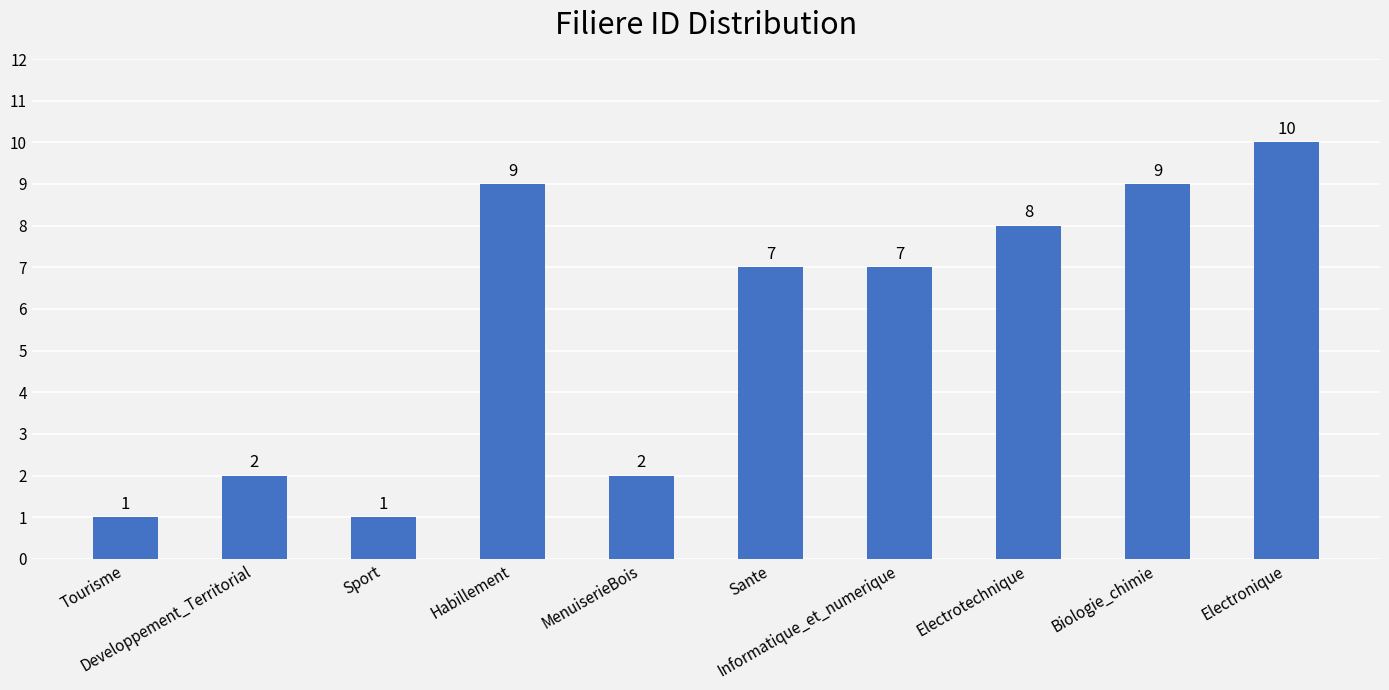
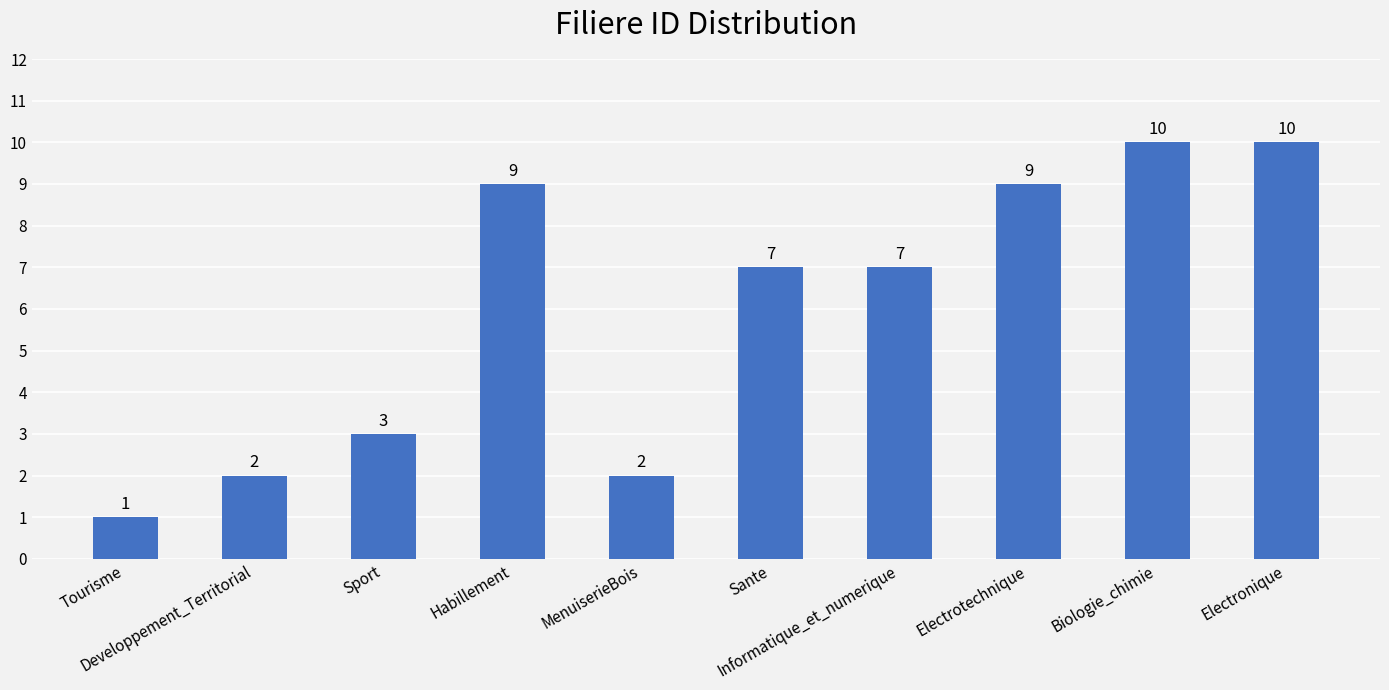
Sport: 1 -> 3
Electrotechnique: 8 -> 9
Biologie_chimie: 9 -> 10
